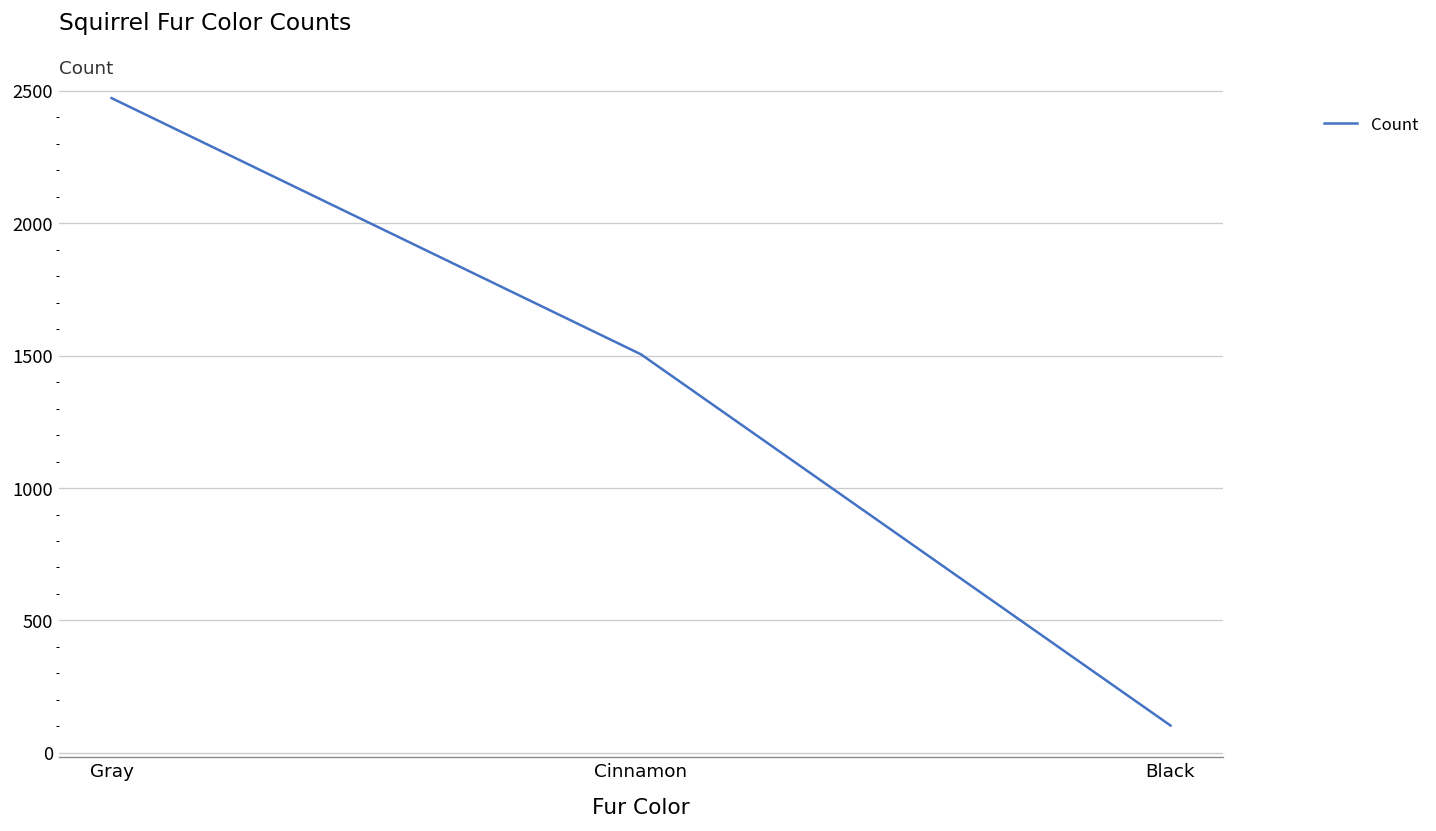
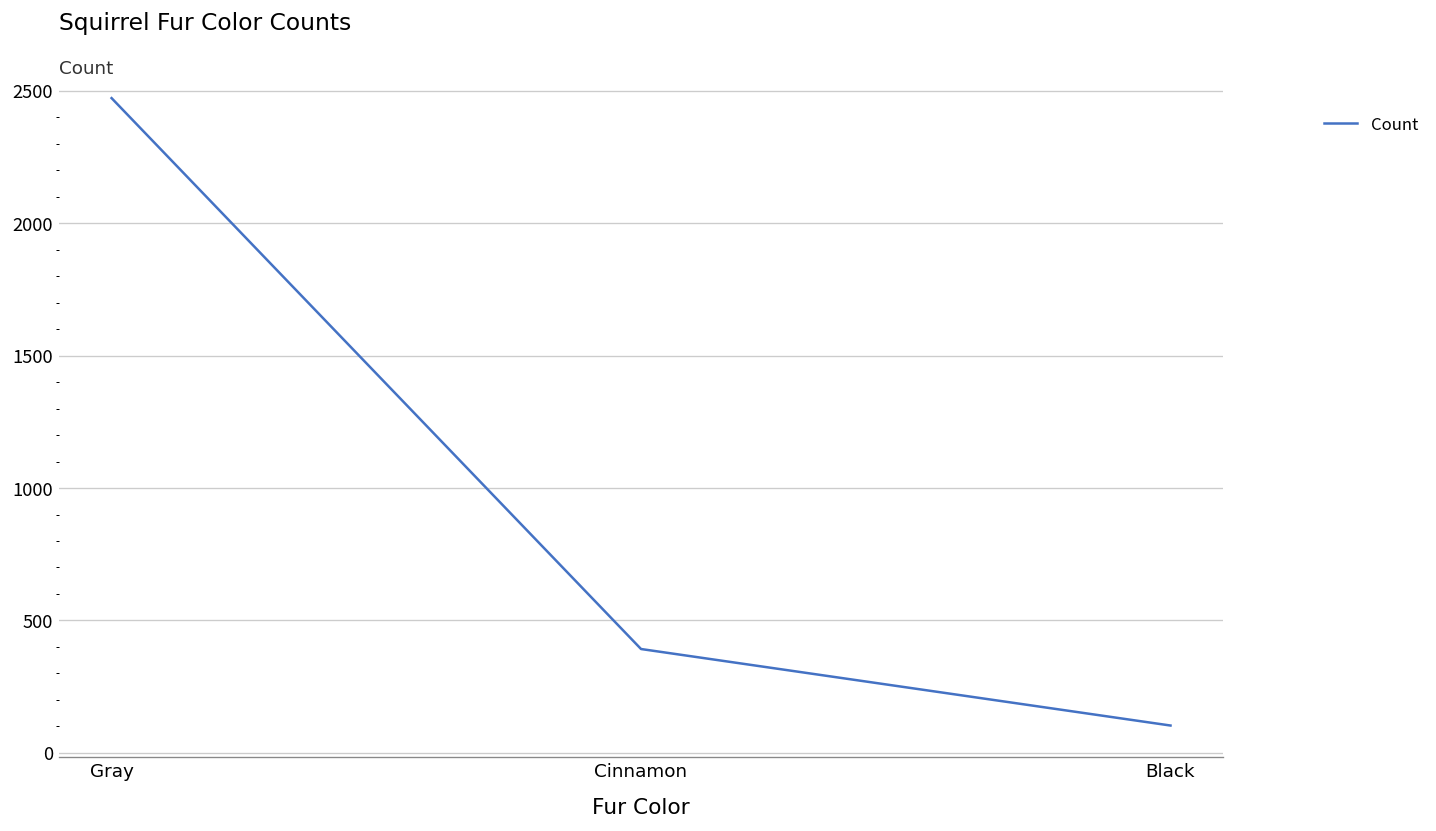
Cinnamon: 1510 -> 390
